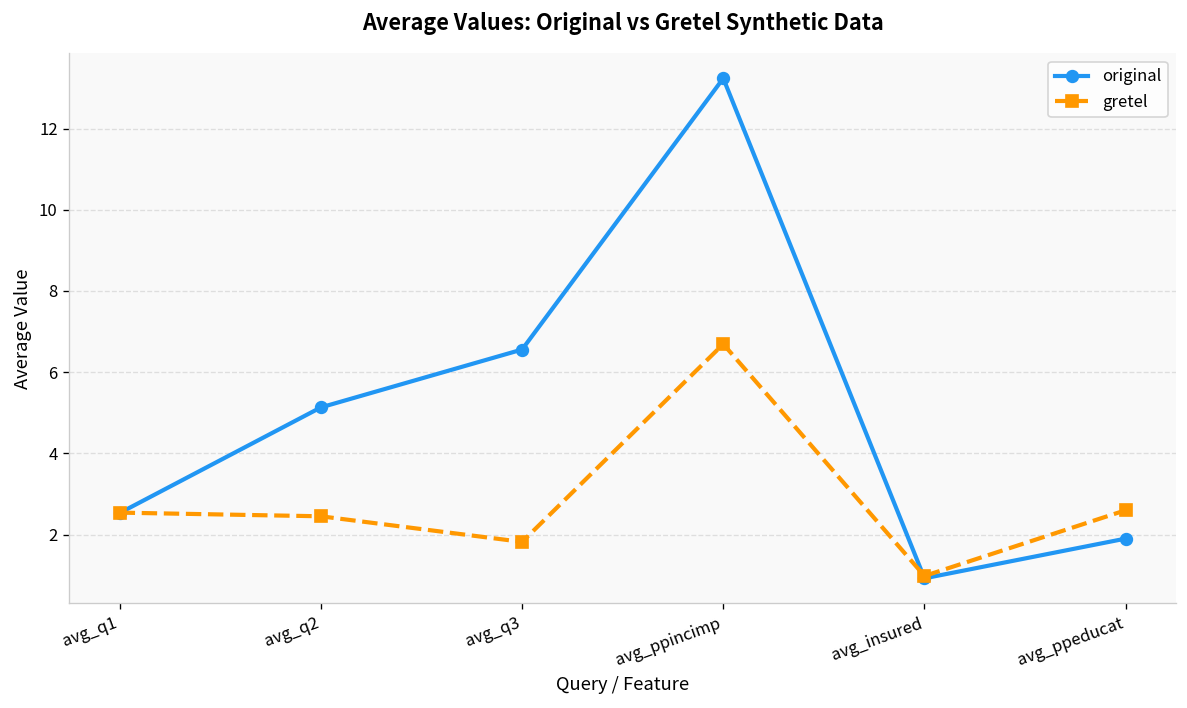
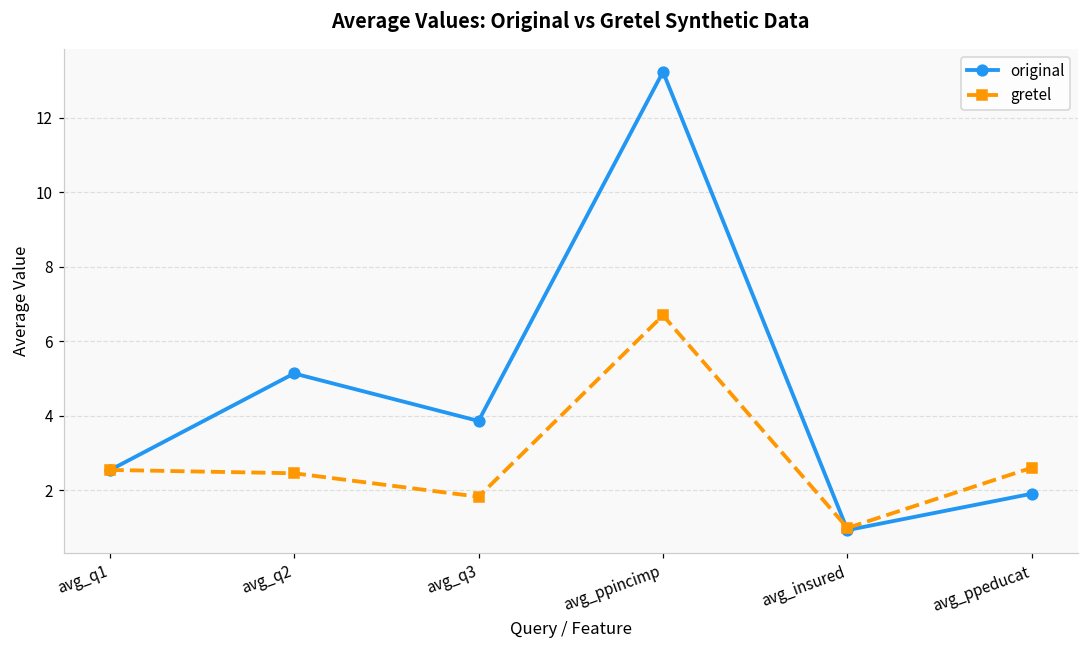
original, avg_q3: 6.6 -> 3.9
